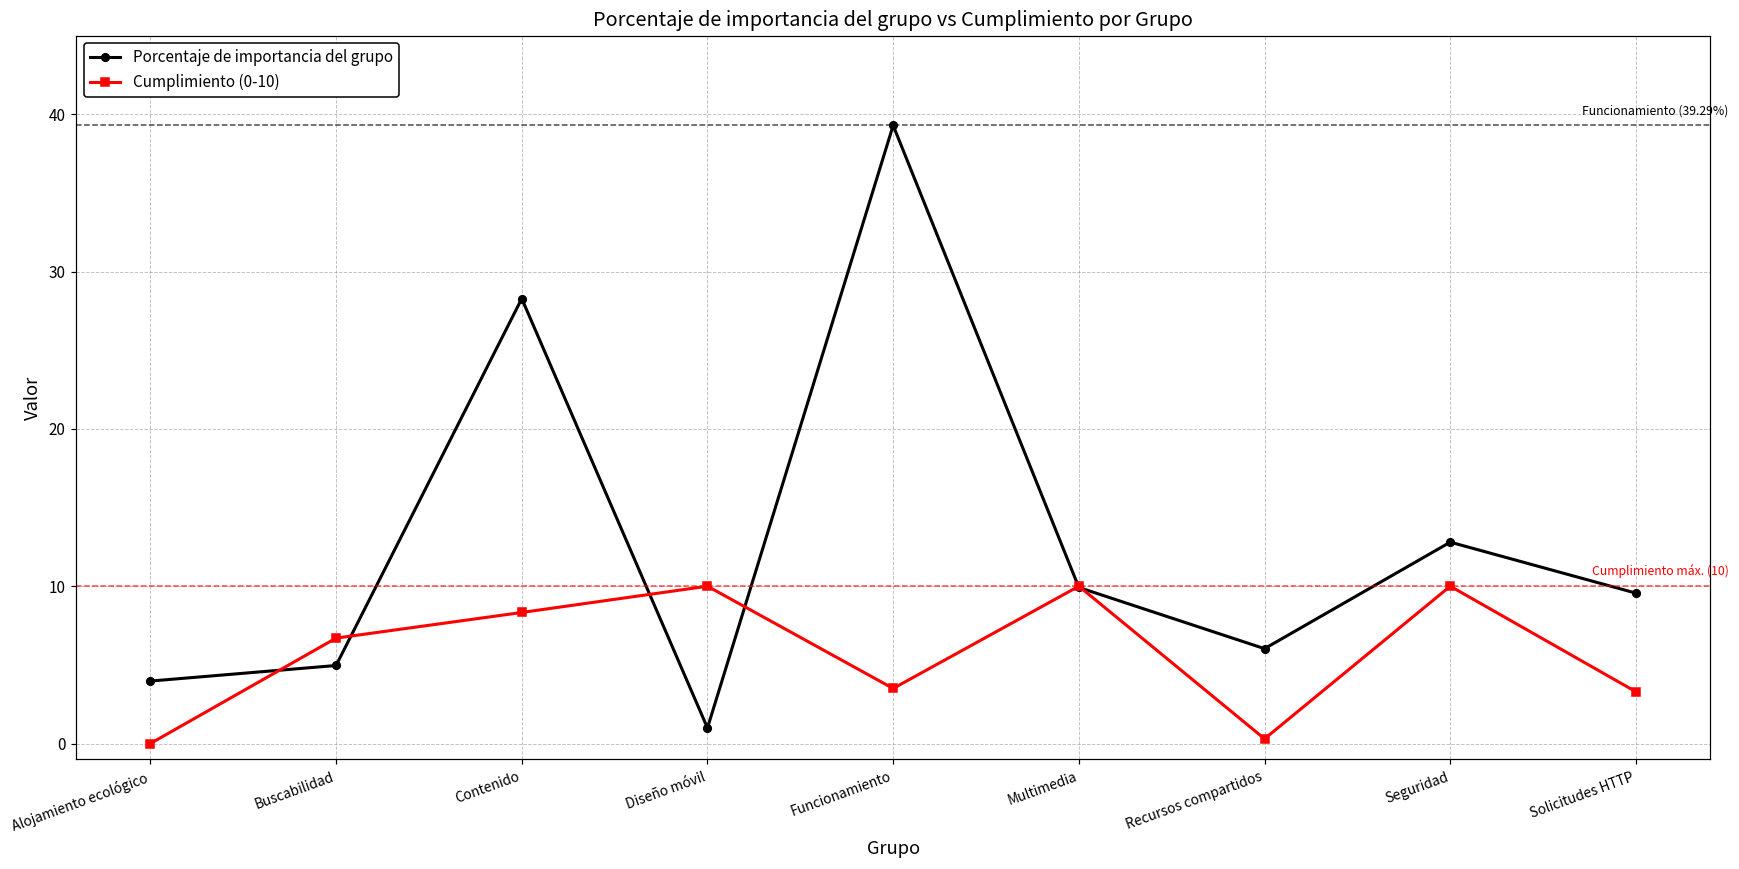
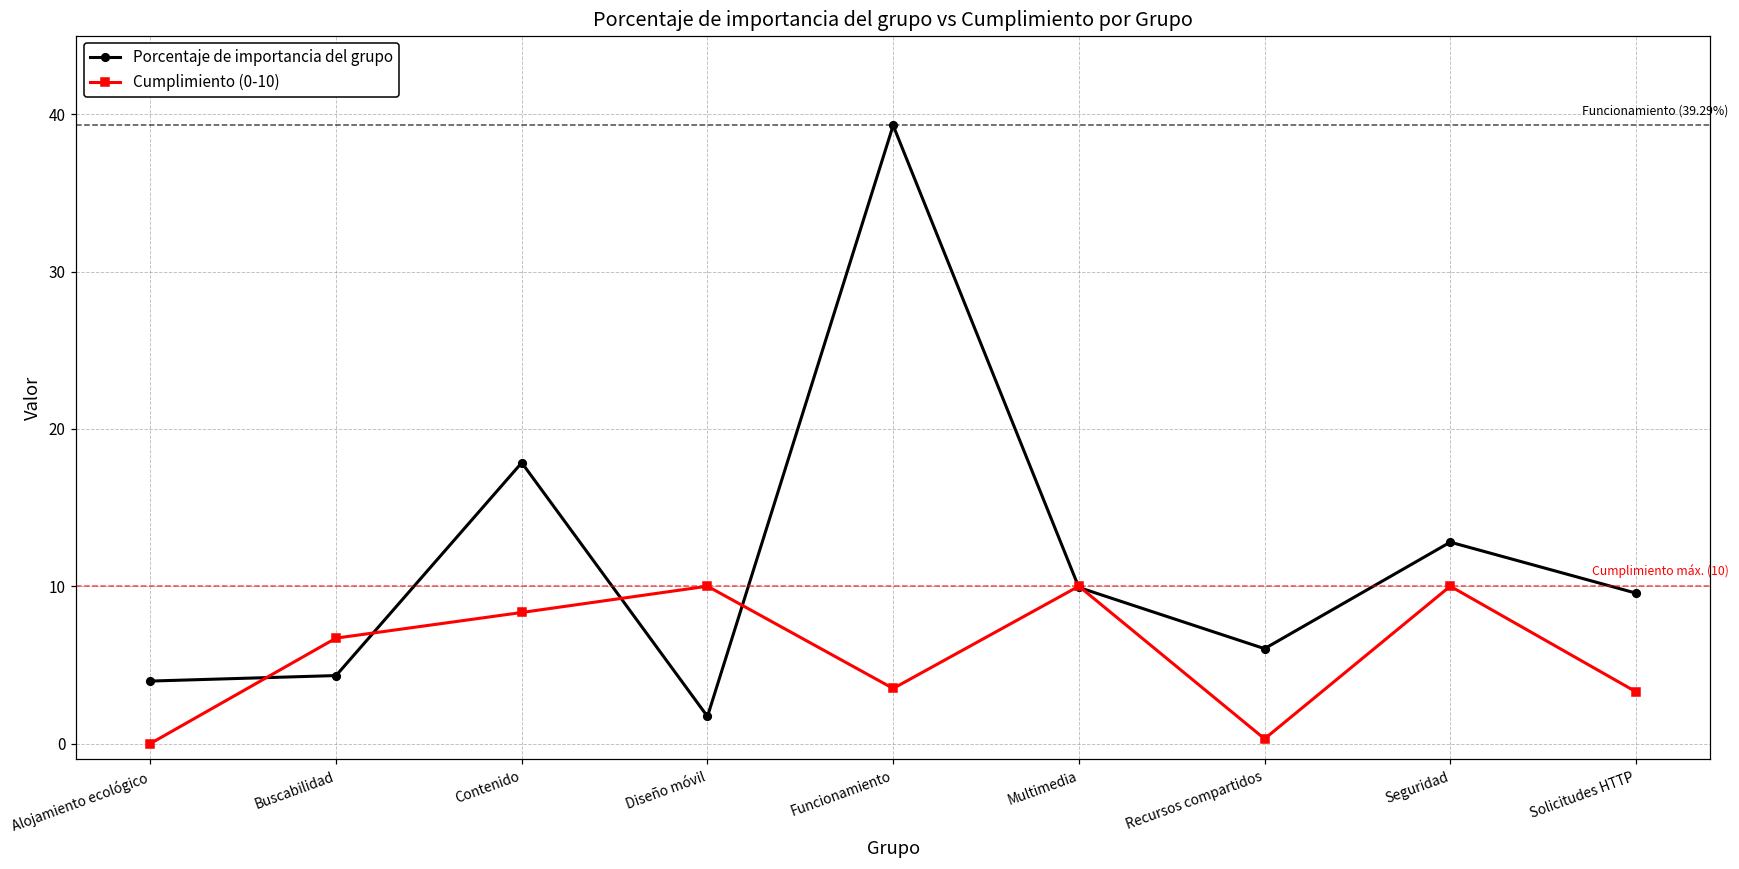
Porcentaje de importancia del grupo, Buscabilidad: 5.0 -> 4.3
Porcentaje de importancia del grupo, Contenido: 28.3 -> 17.9
Porcentaje de importancia del grupo, Diseño móvil: 1.0 -> 1.7
